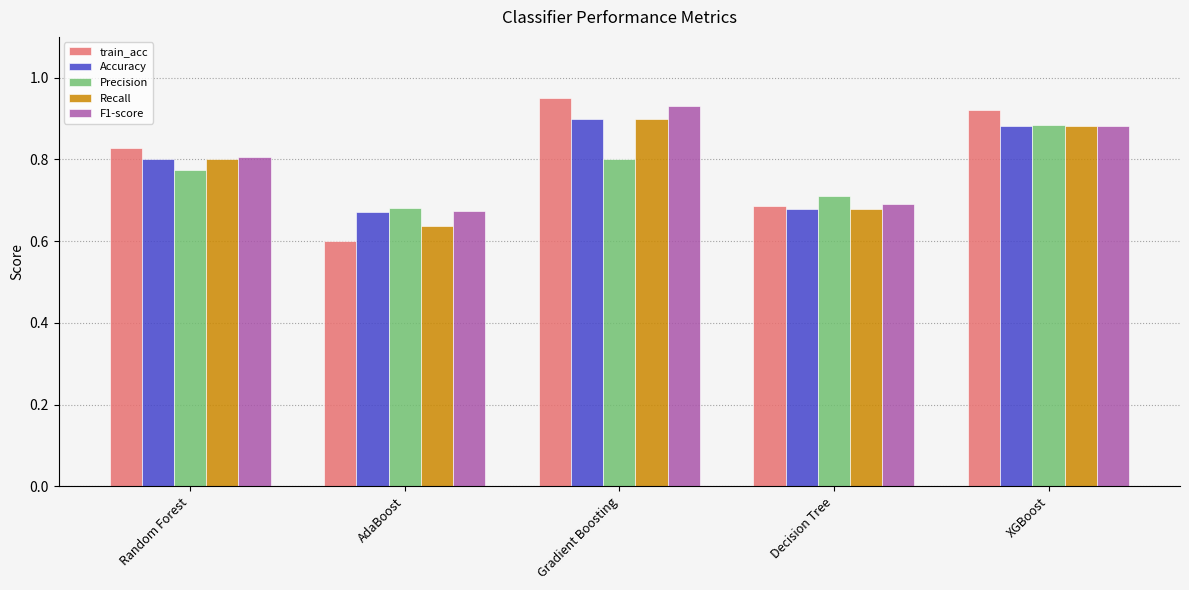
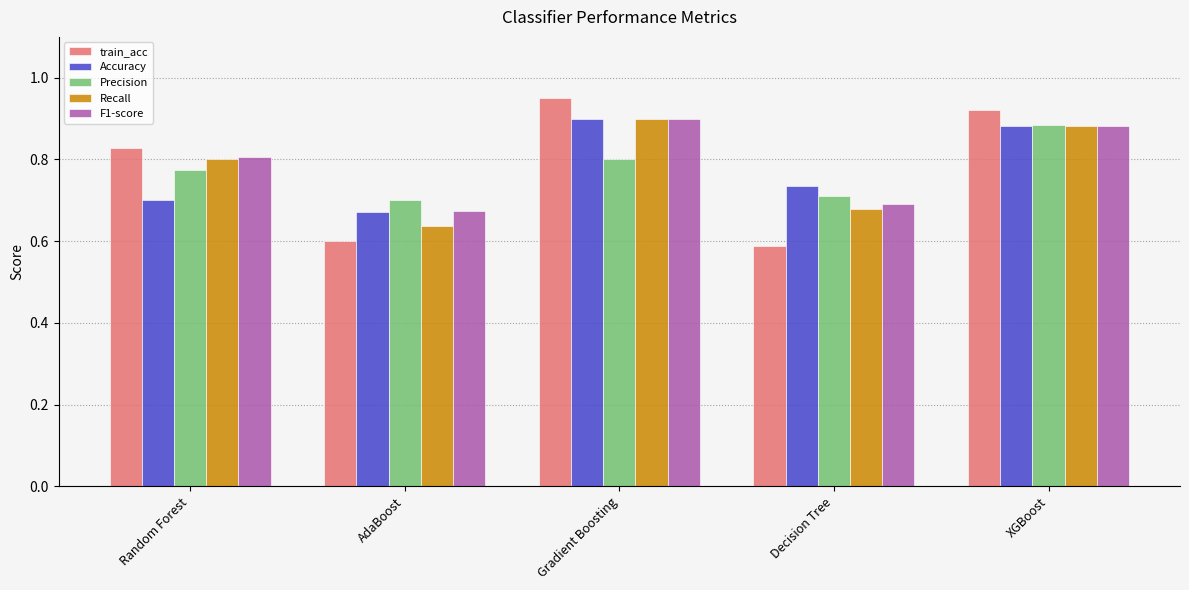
Accuracy, Random Forest: 0.8 -> 0.7
Precision, AdaBoost: 0.68 -> 0.70
F1-score, Gradient Boosting: 0.93 -> 0.90
train_acc, Decision Tree: 0.69 -> 0.59
Accuracy, Decision Tree: 0.68 -> 0.74
